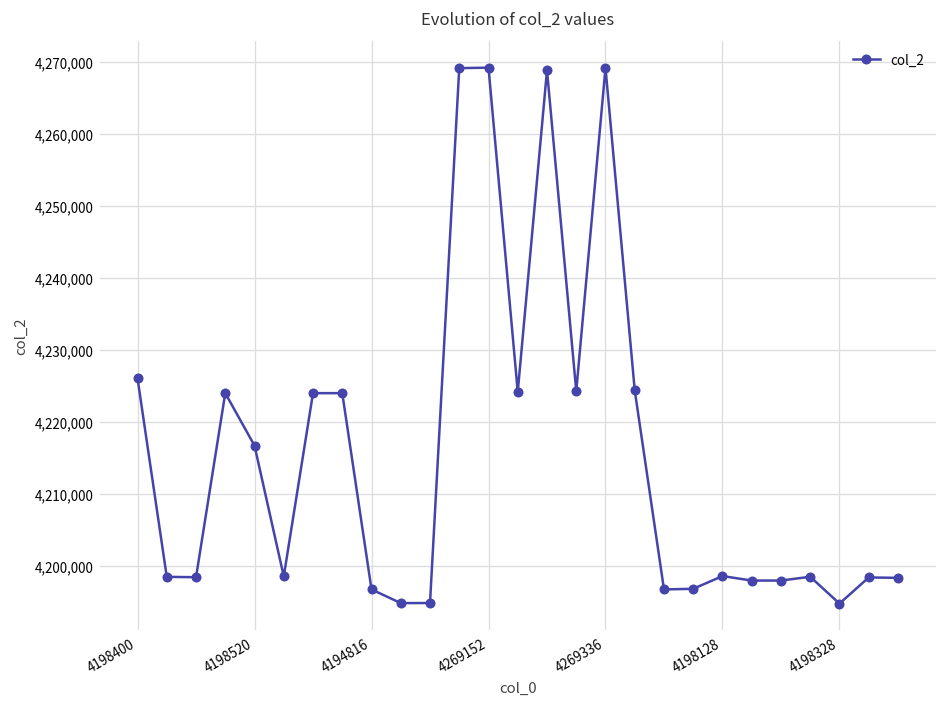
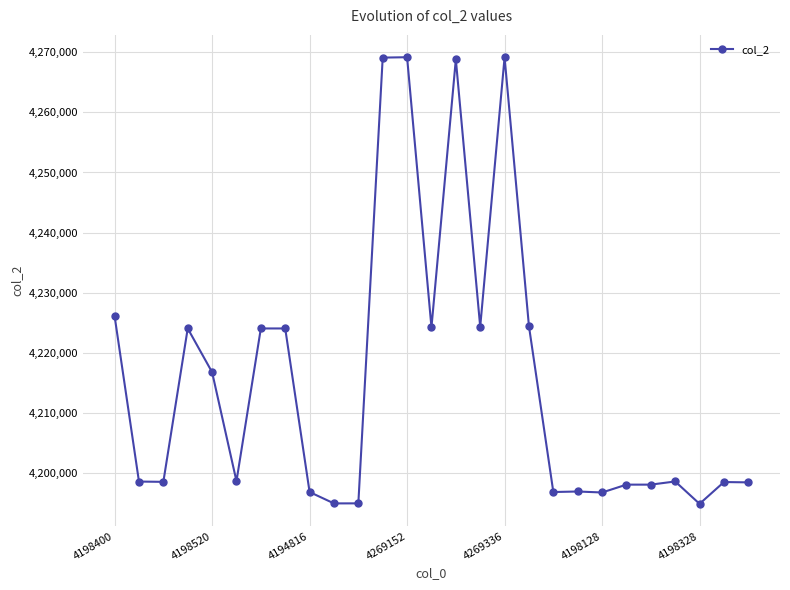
4198128: 4,199,000 -> 4,197,000
